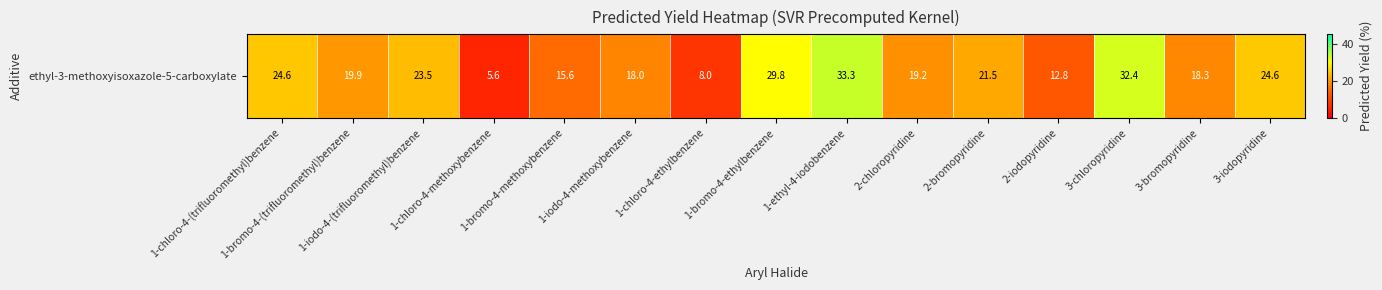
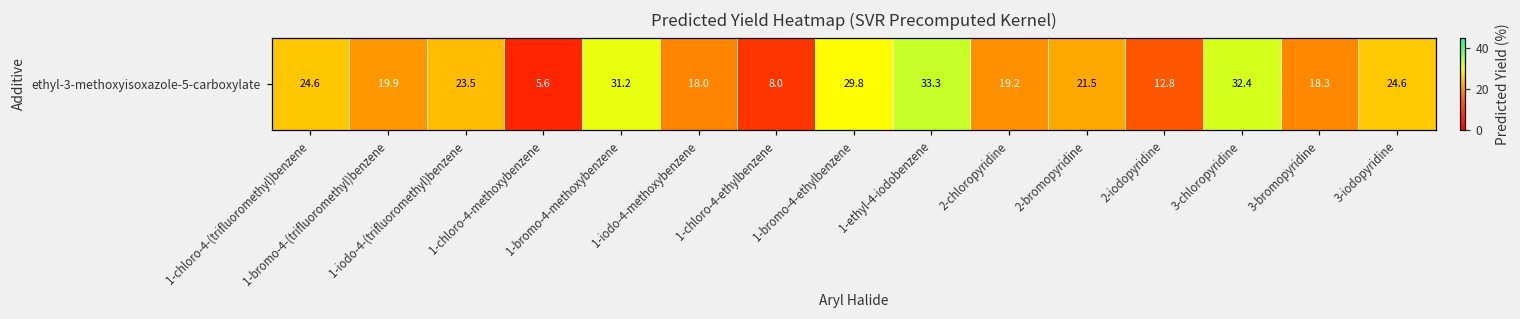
ethyl-3-methoxyisoxazole-5-carboxylate, 1-bromo-4-methoxybenzene: 15.6 -> 31.2
